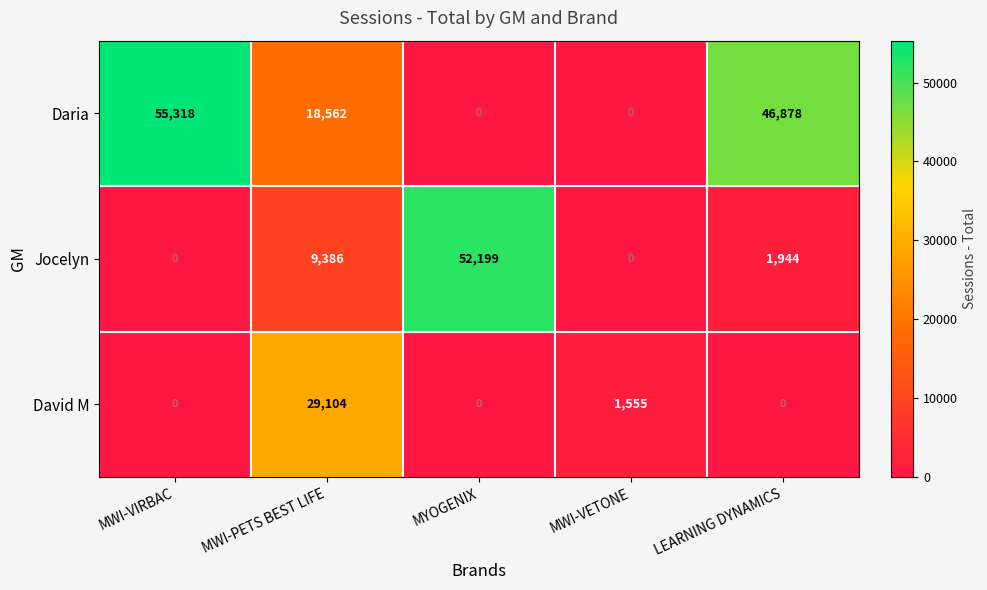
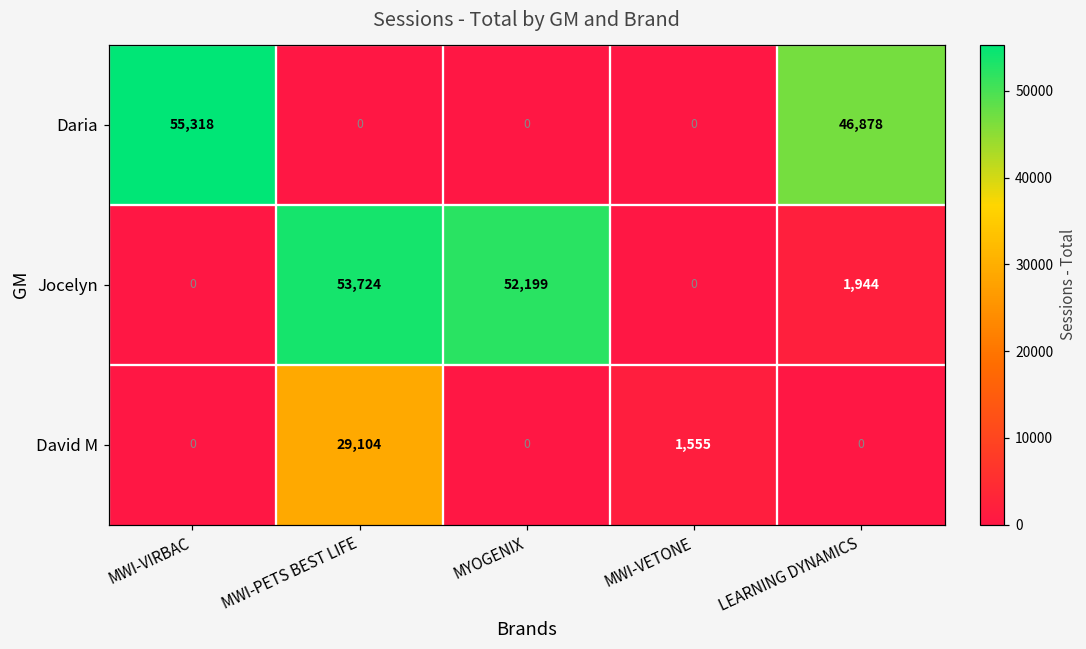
Daria, MWI-PETS BEST LIFE: 18,562 -> 0
Jocelyn, MWI-PETS BEST LIFE: 9,386 -> 53,724
